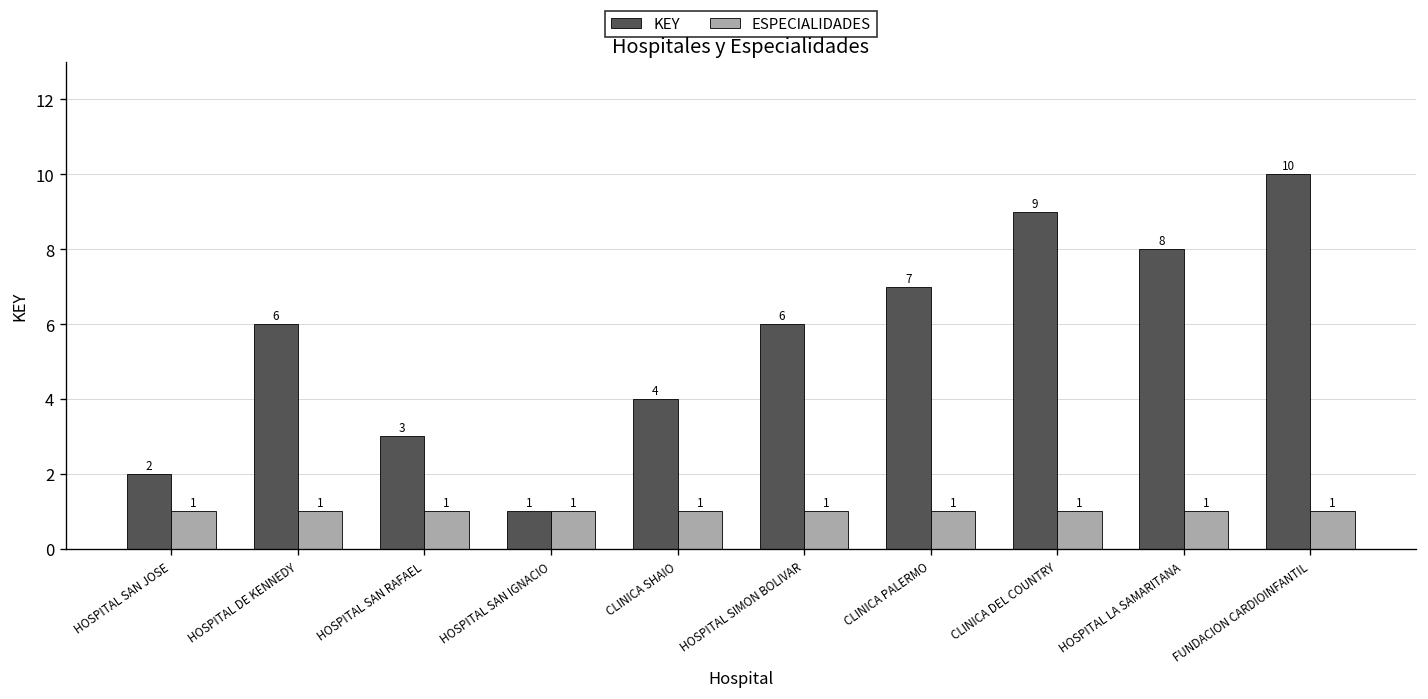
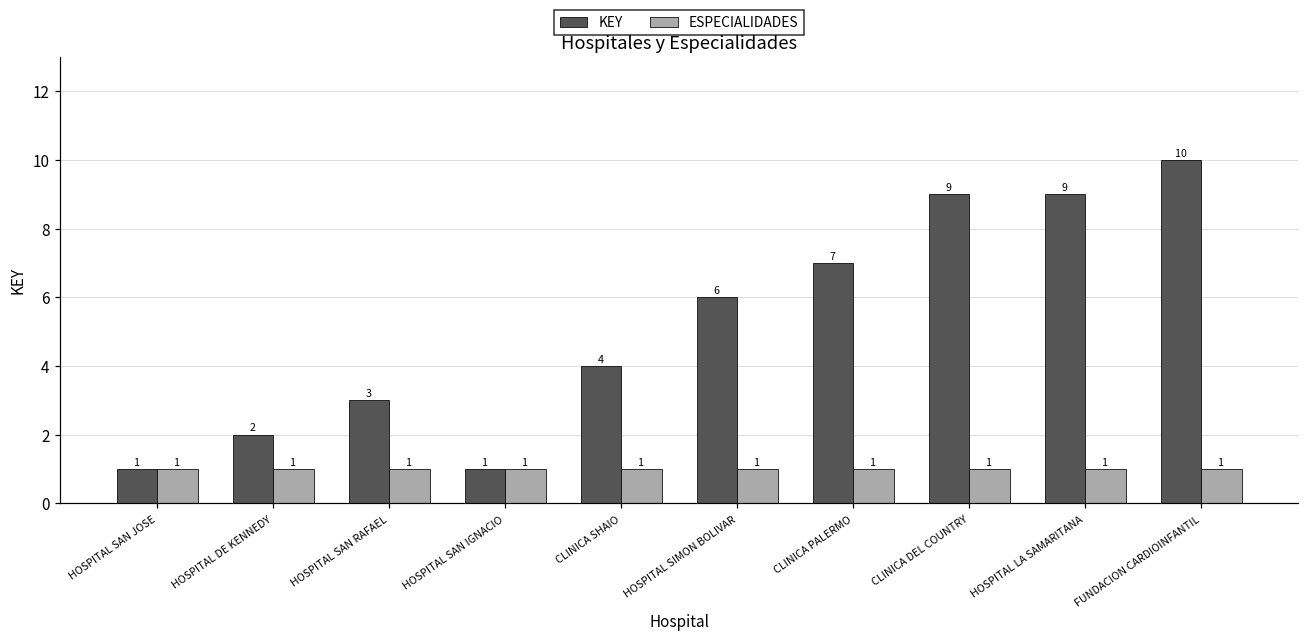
KEY, HOSPITAL SAN JOSE: 2 -> 1
KEY, HOSPITAL DE KENNEDY: 6 -> 2
KEY, HOSPITAL LA SAMARITANA: 8 -> 9
